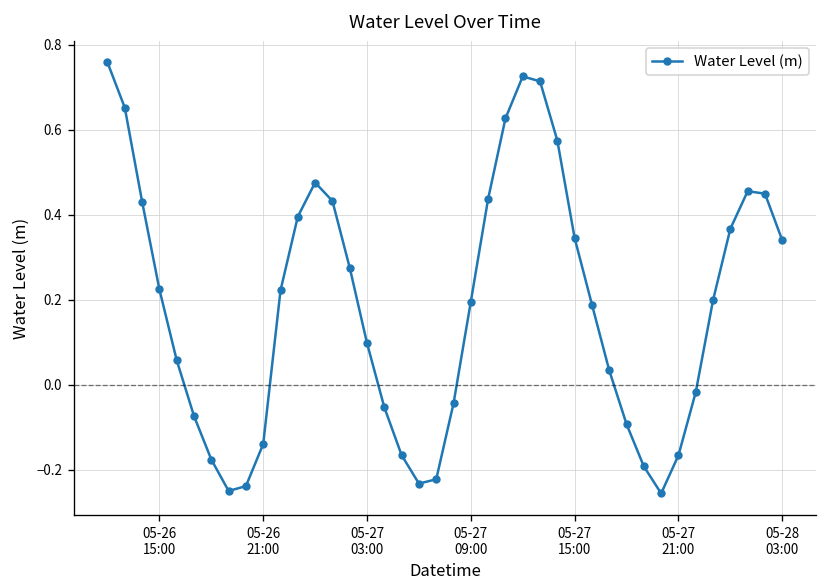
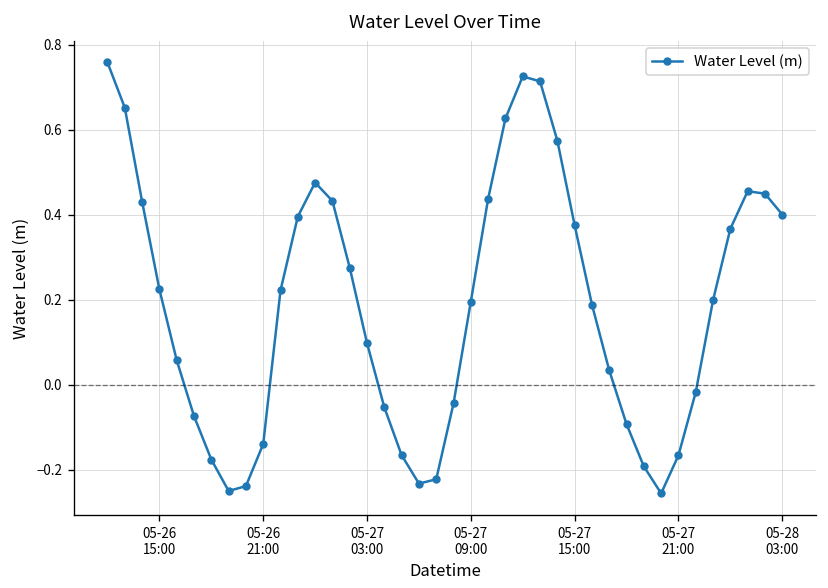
05-27 15:00: 0.34 -> 0.37
05-28 03:00: 0.34 -> 0.40
